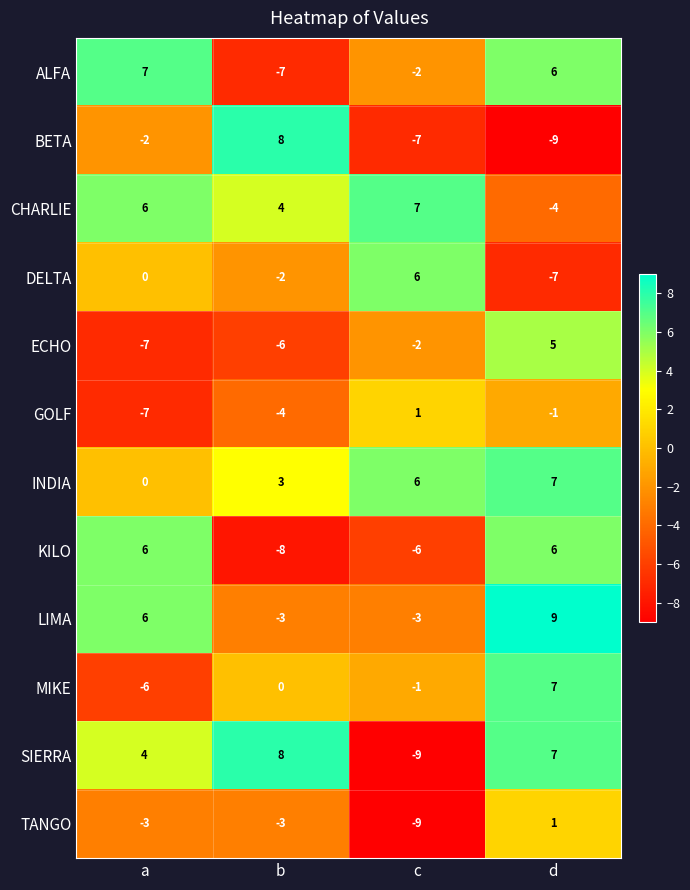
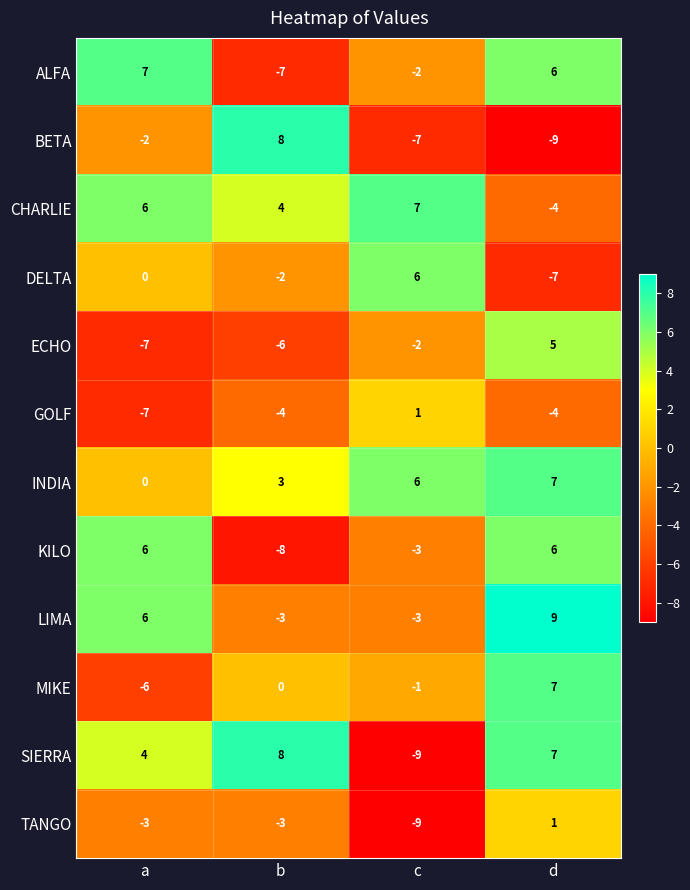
GOLF, d: -1 -> -4
KILO, c: -6 -> -3
